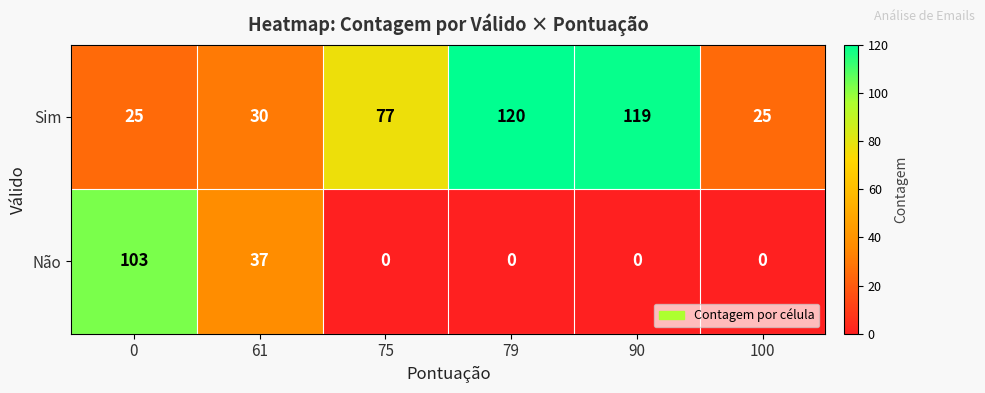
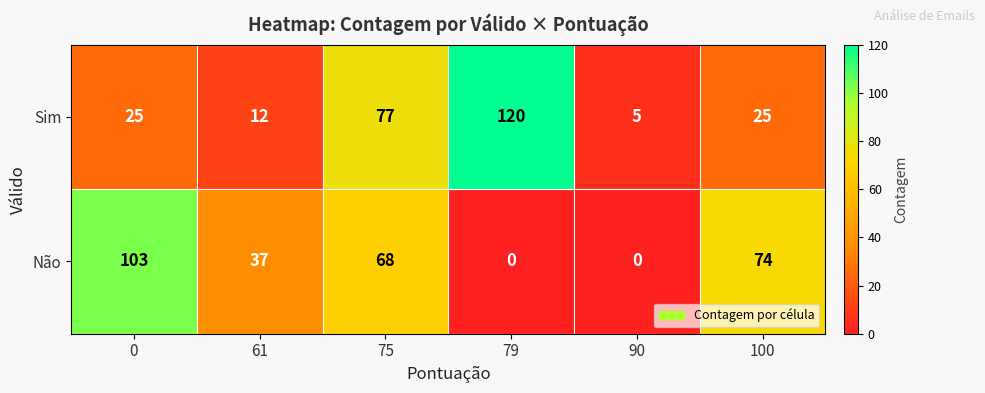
Sim, 61: 30 -> 12
Sim, 90: 119 -> 5
Não, 75: 0 -> 68
Não, 100: 0 -> 74
